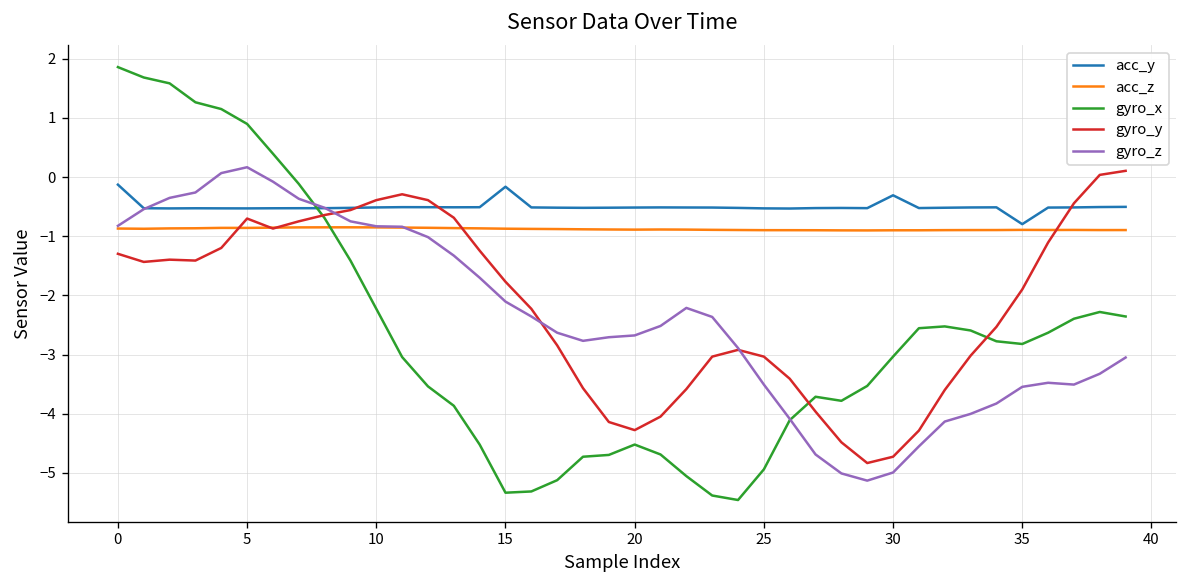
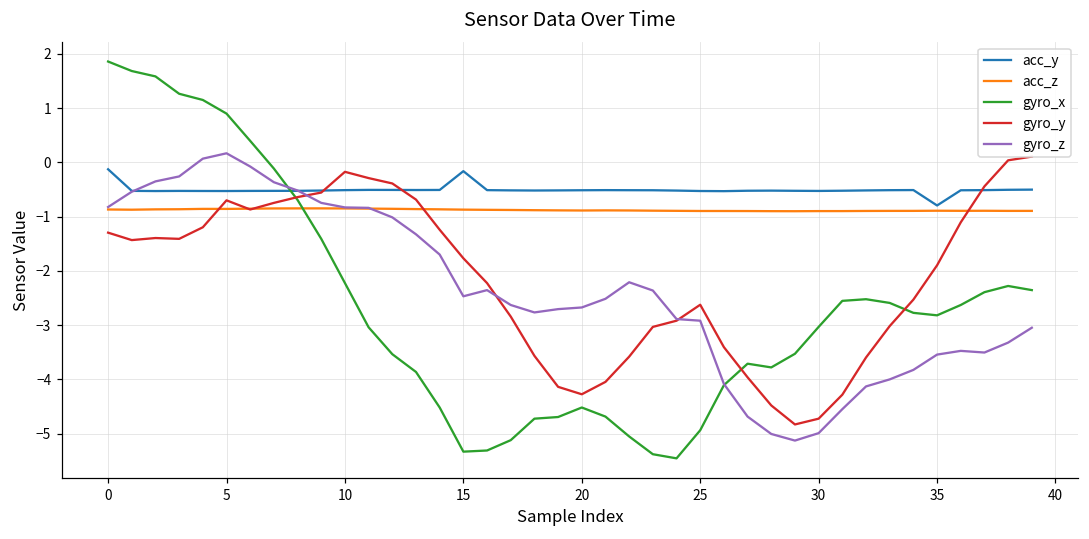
gyro_y, 10: -0.4 -> -0.2
gyro_z, 15: -2.1 -> -2.5
gyro_y, 25: -3.0 -> -2.6
gyro_z, 25: -3.5 -> -2.9
acc_y, 30: -0.3 -> -0.5
